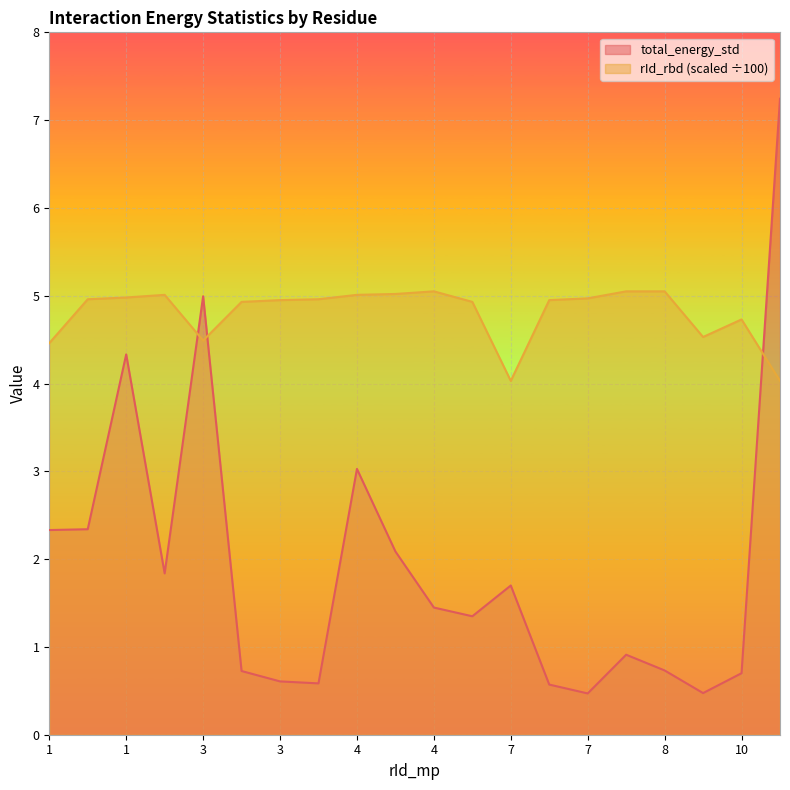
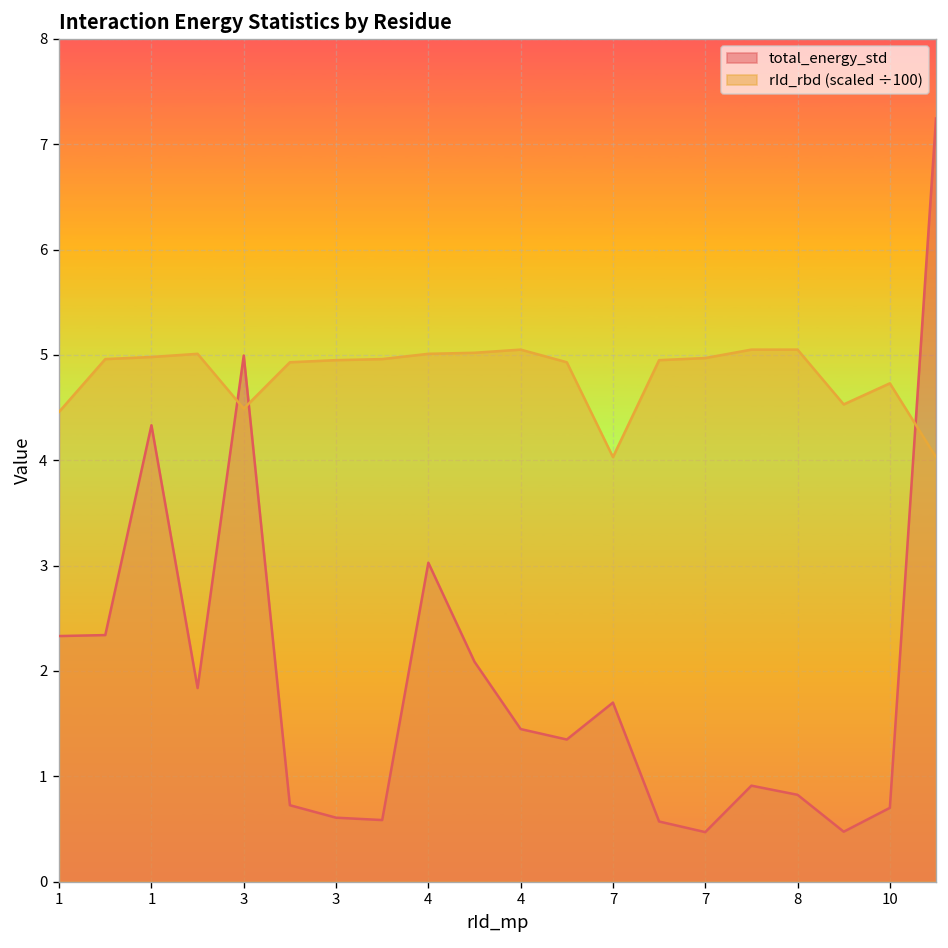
total_energy_std, 8: 0.7 -> 0.8
